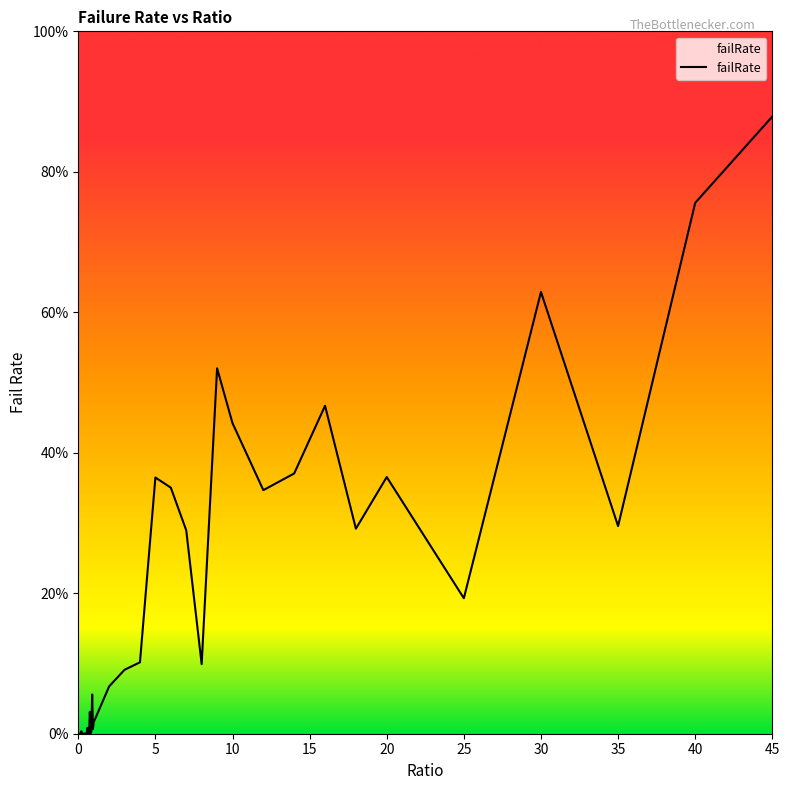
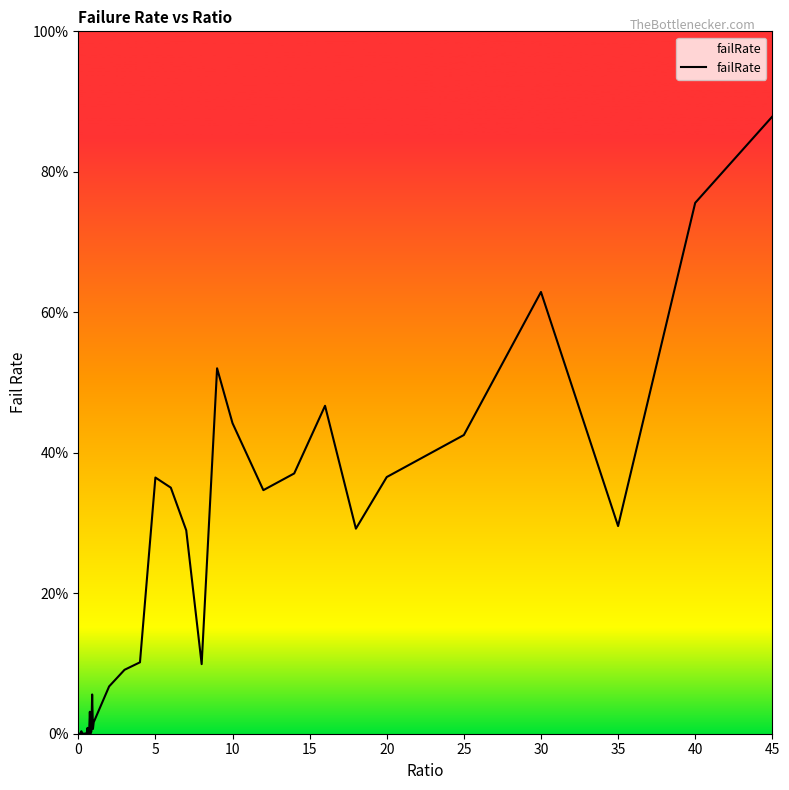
25: 19% -> 43%
